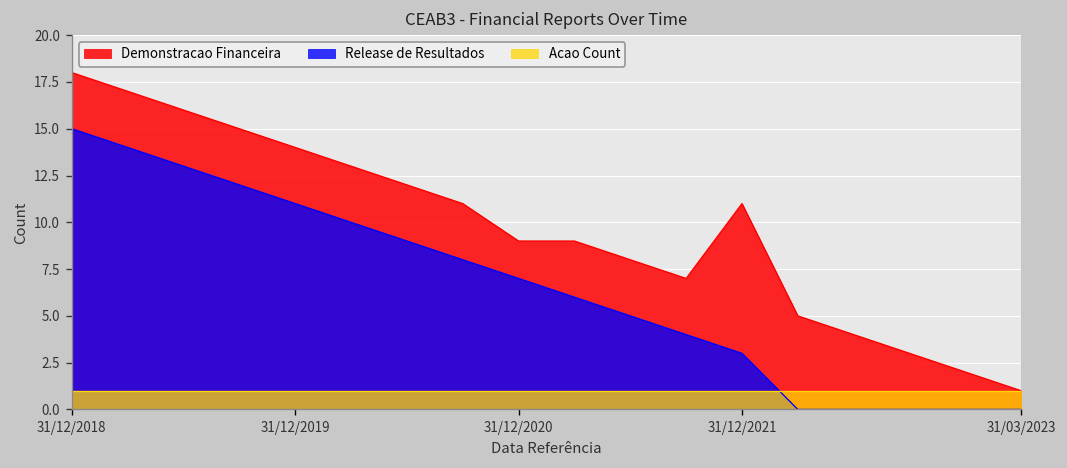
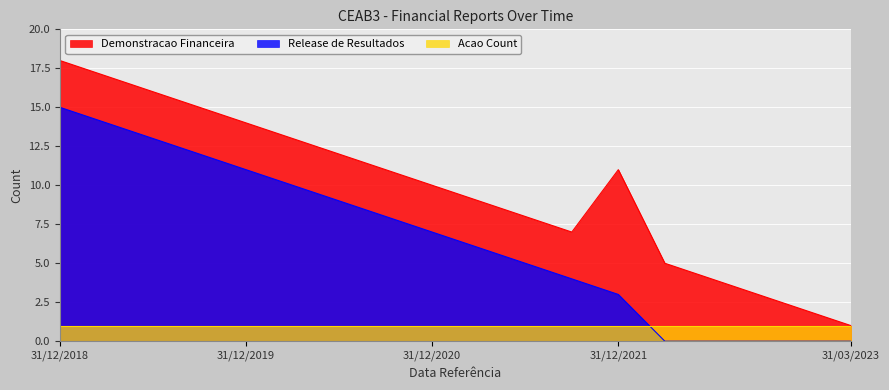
Demonstracao Financeira, 31/12/2020: 9 -> 10
